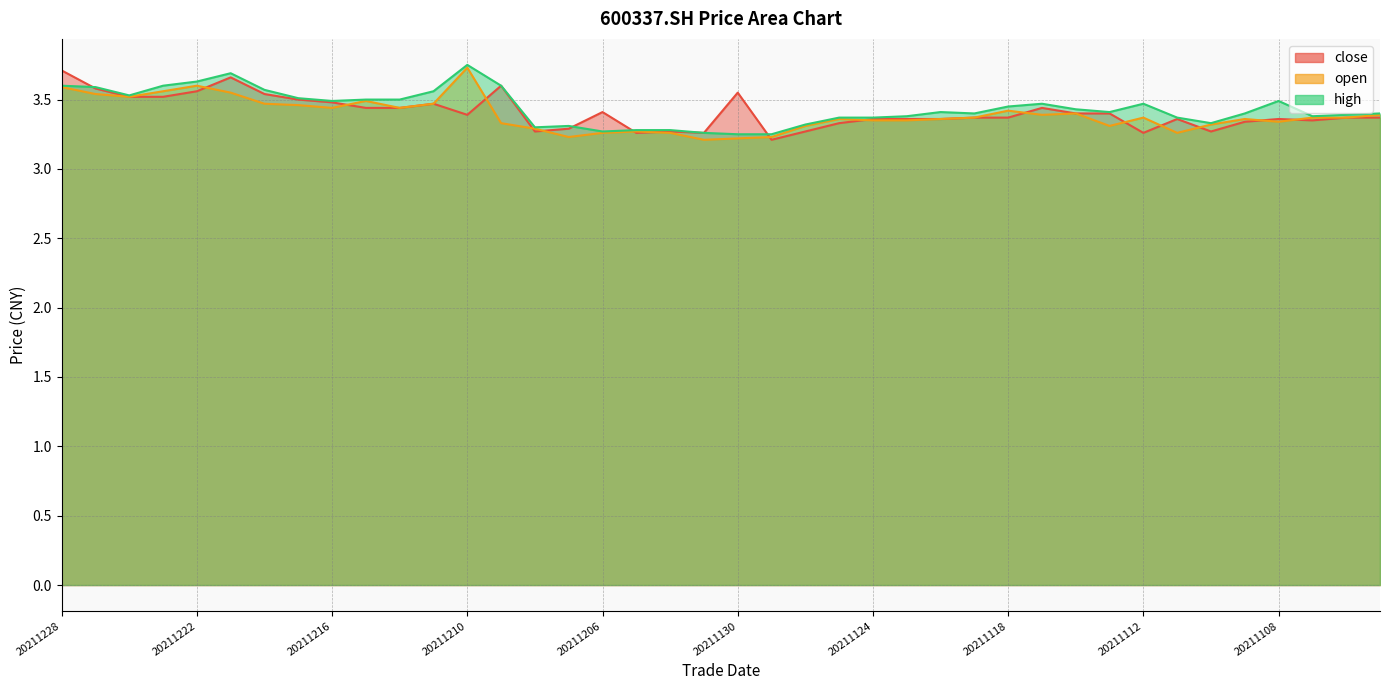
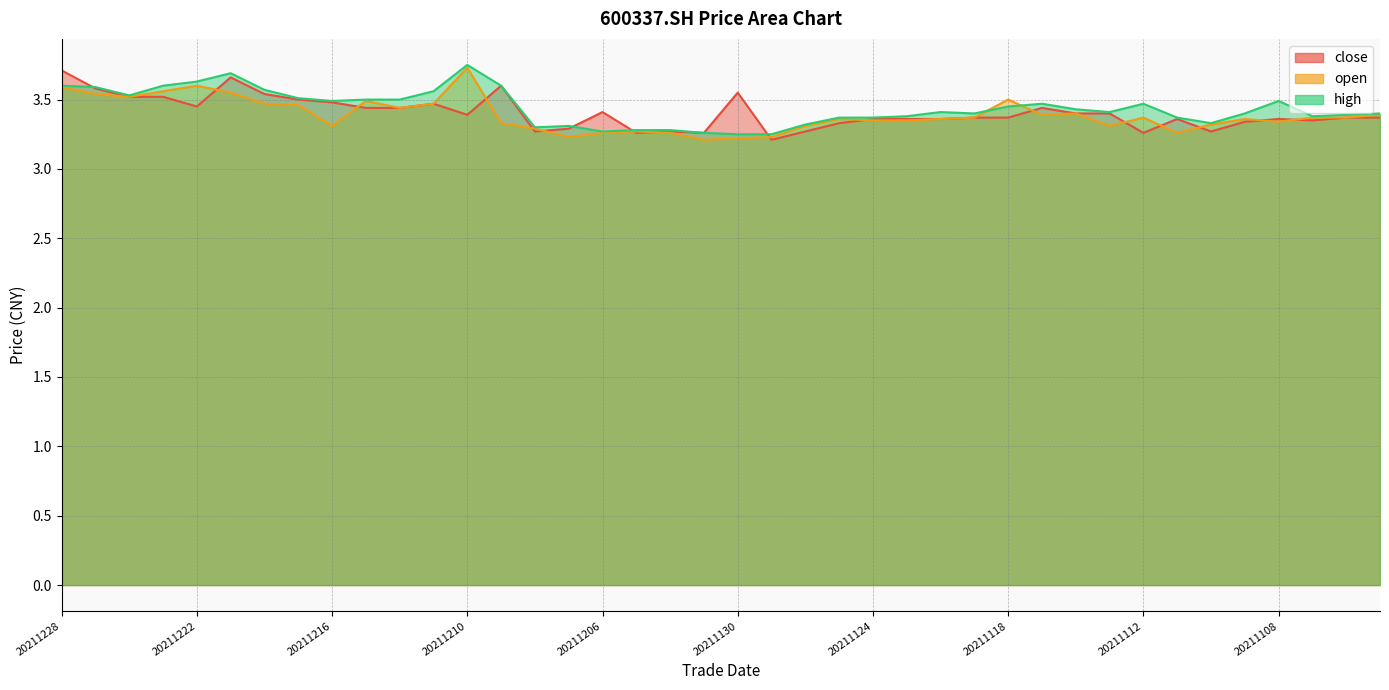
close, 20211222: 3.56 -> 3.45
open, 20211216: 3.44 -> 3.31
open, 20211118: 3.42 -> 3.50
